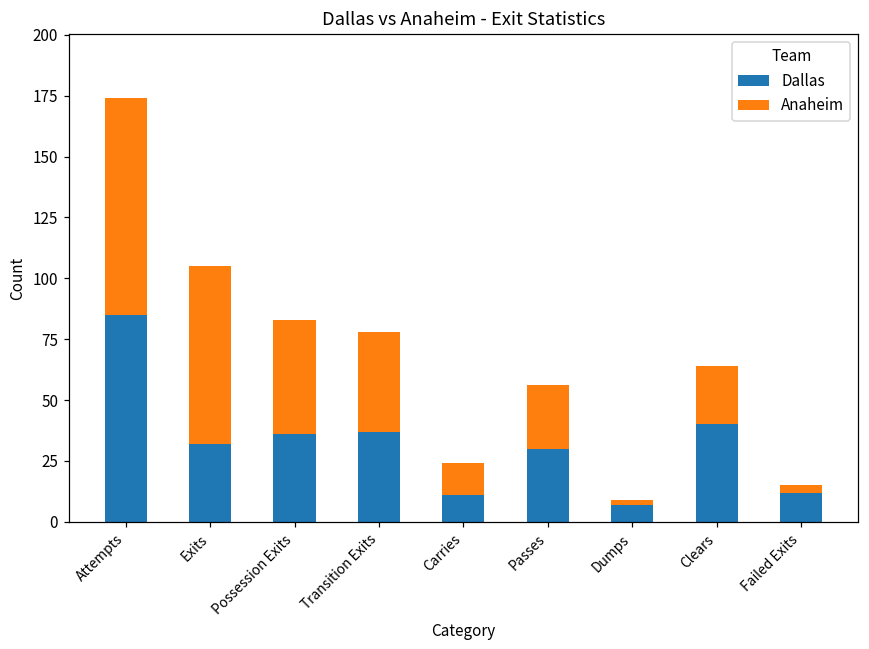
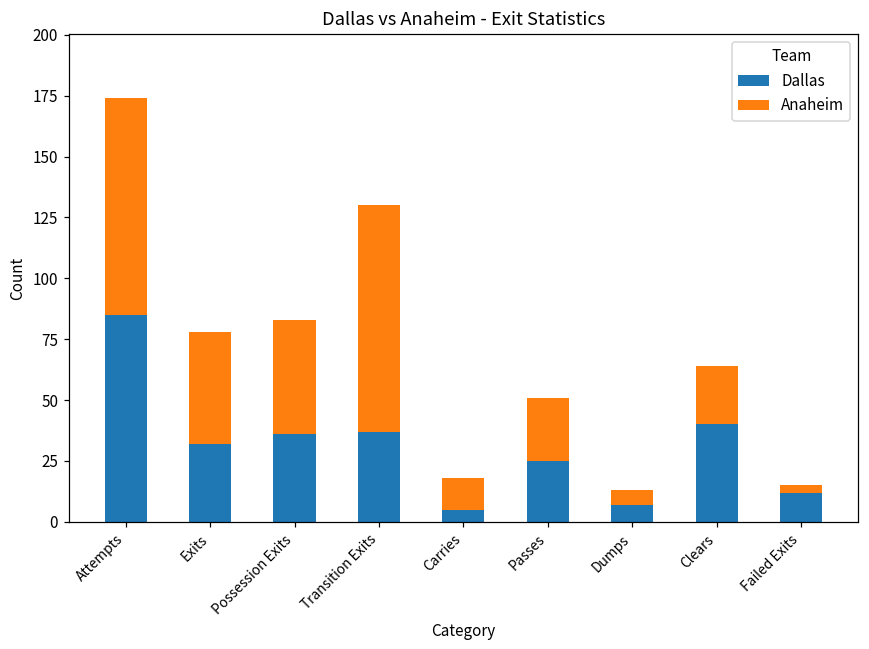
Anaheim, Exits: 73 -> 46
Anaheim, Transition Exits: 41 -> 93
Dallas, Carries: 11 -> 5
Dallas, Passes: 30 -> 25
Anaheim, Dumps: 2 -> 6
